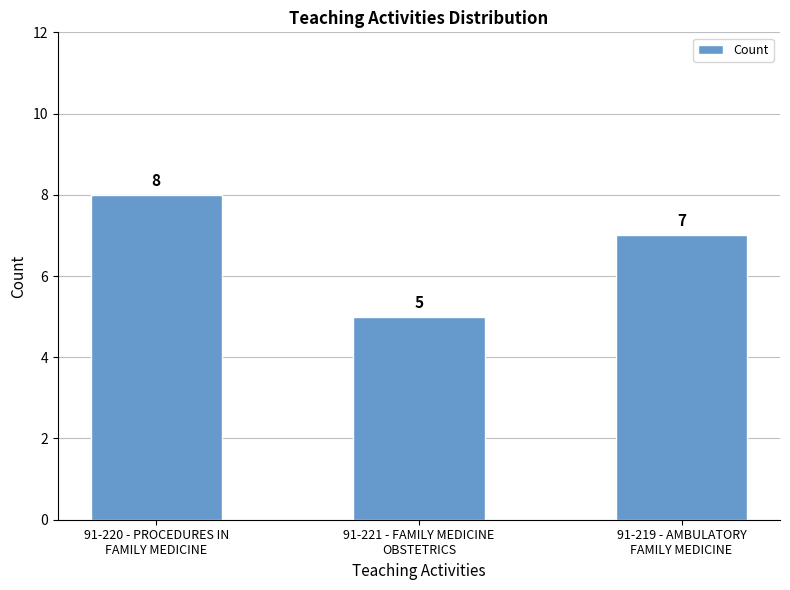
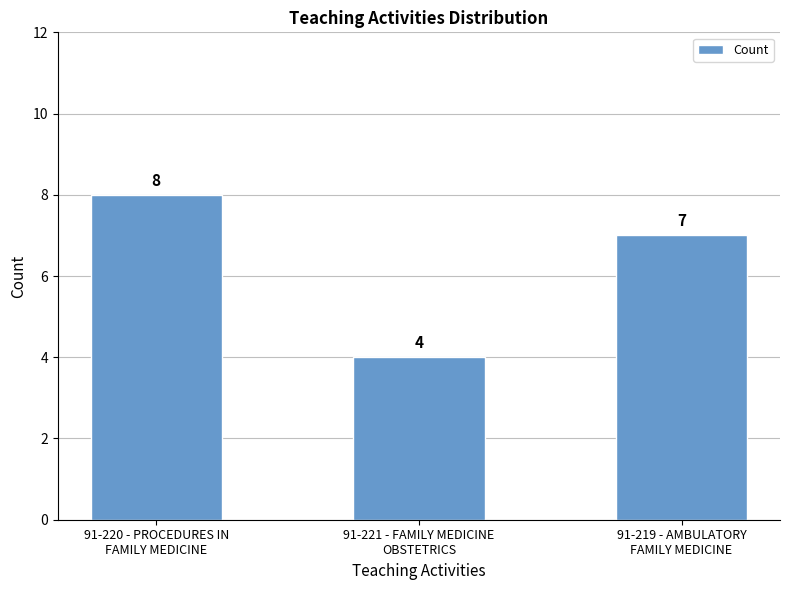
91-221 - FAMILY MEDICINE OBSTETRICS: 5 -> 4
